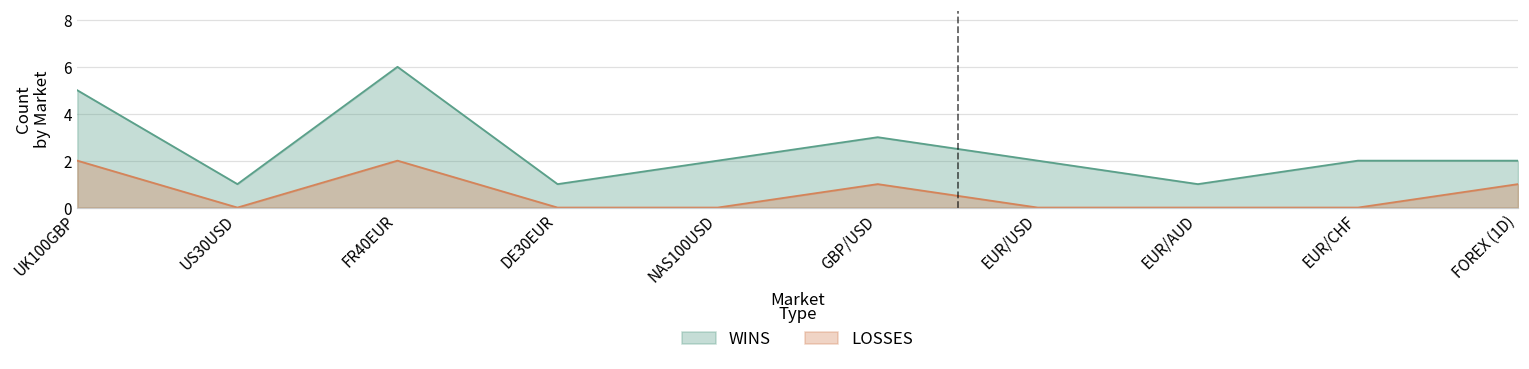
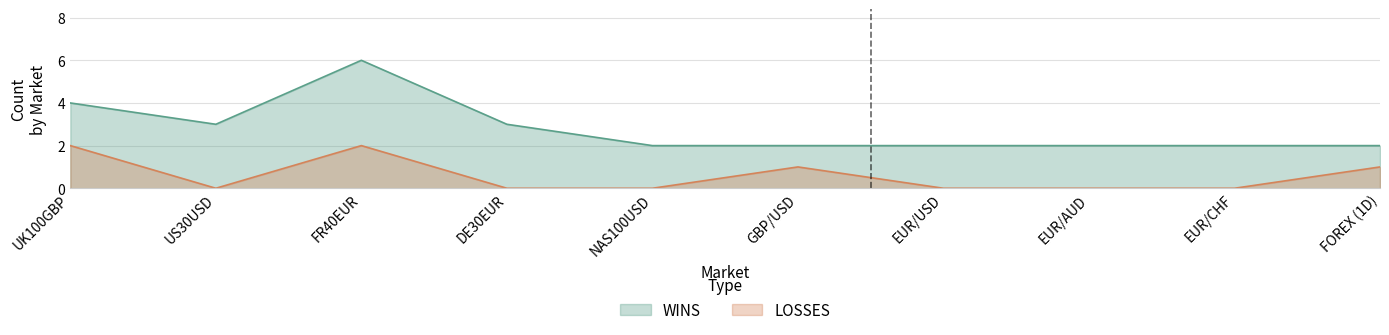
WINS, UK100GBP: 5 -> 4
WINS, US30USD: 1 -> 3
WINS, DE30EUR: 1 -> 3
WINS, GBP/USD: 3 -> 2
WINS, EUR/AUD: 1 -> 2
